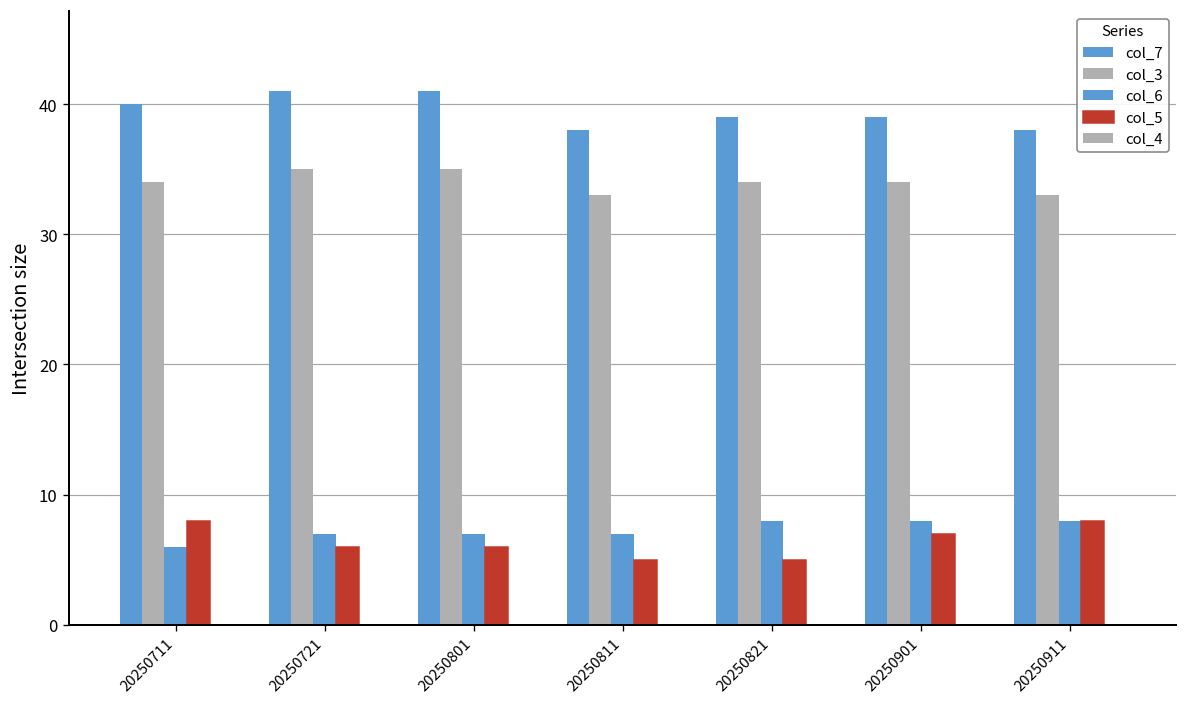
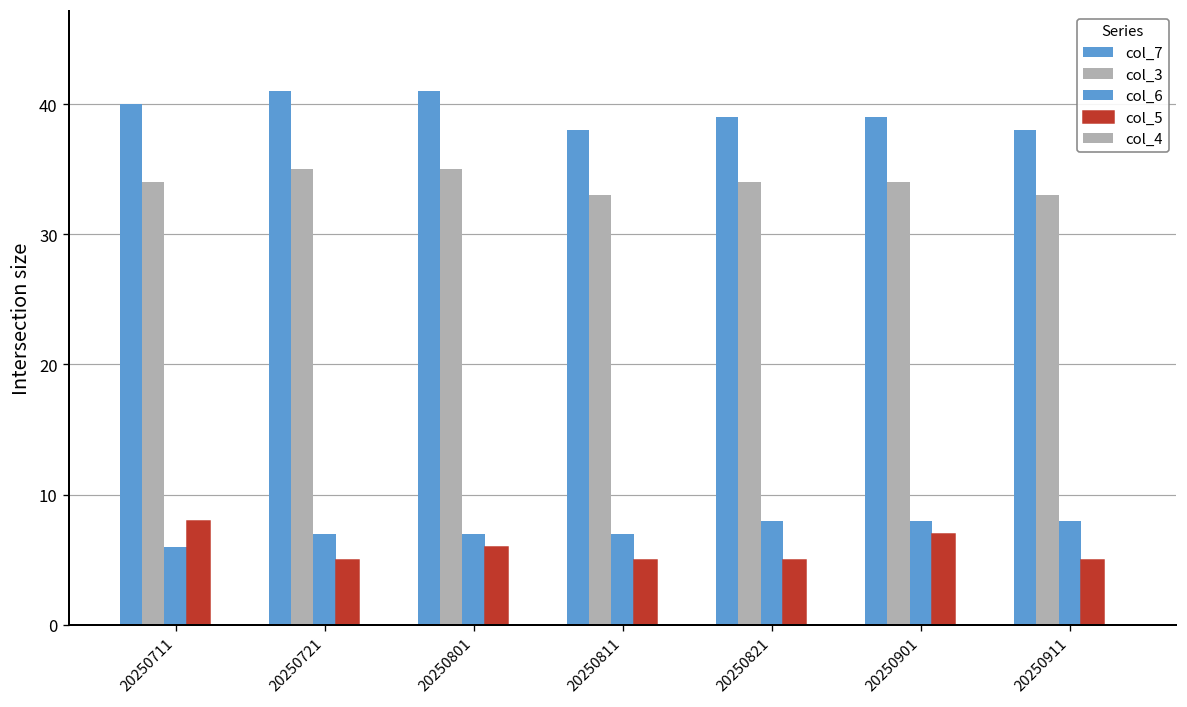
col_5, 20250721: 6 -> 5
col_5, 20250911: 8 -> 5
